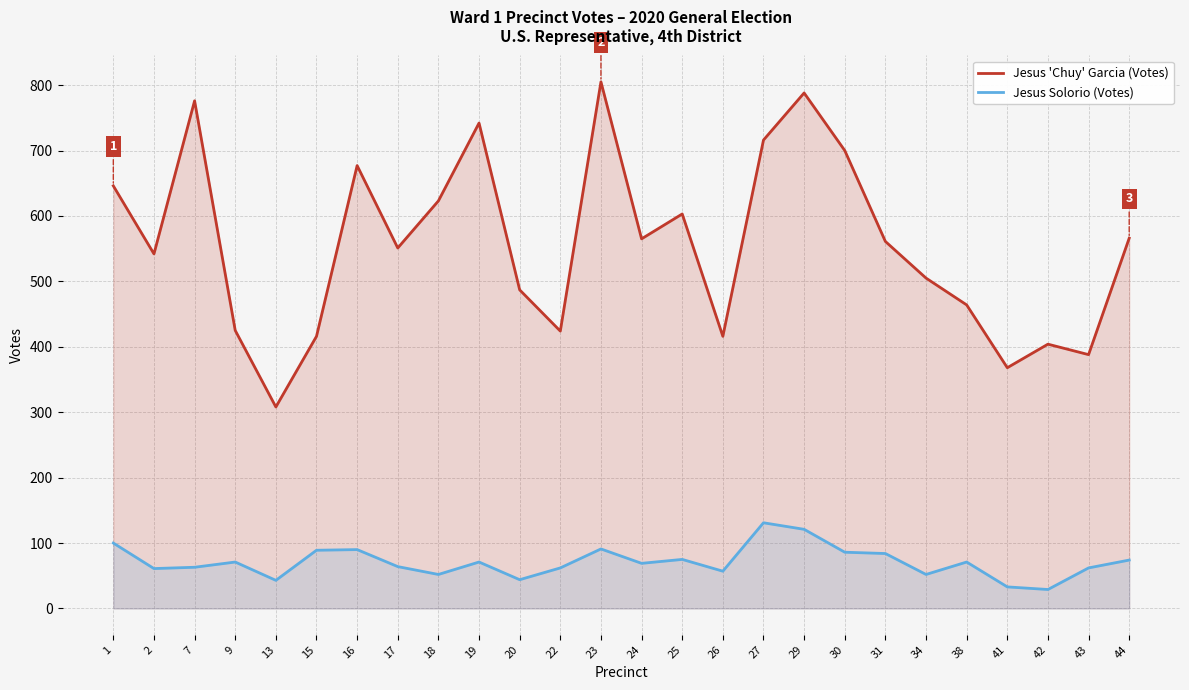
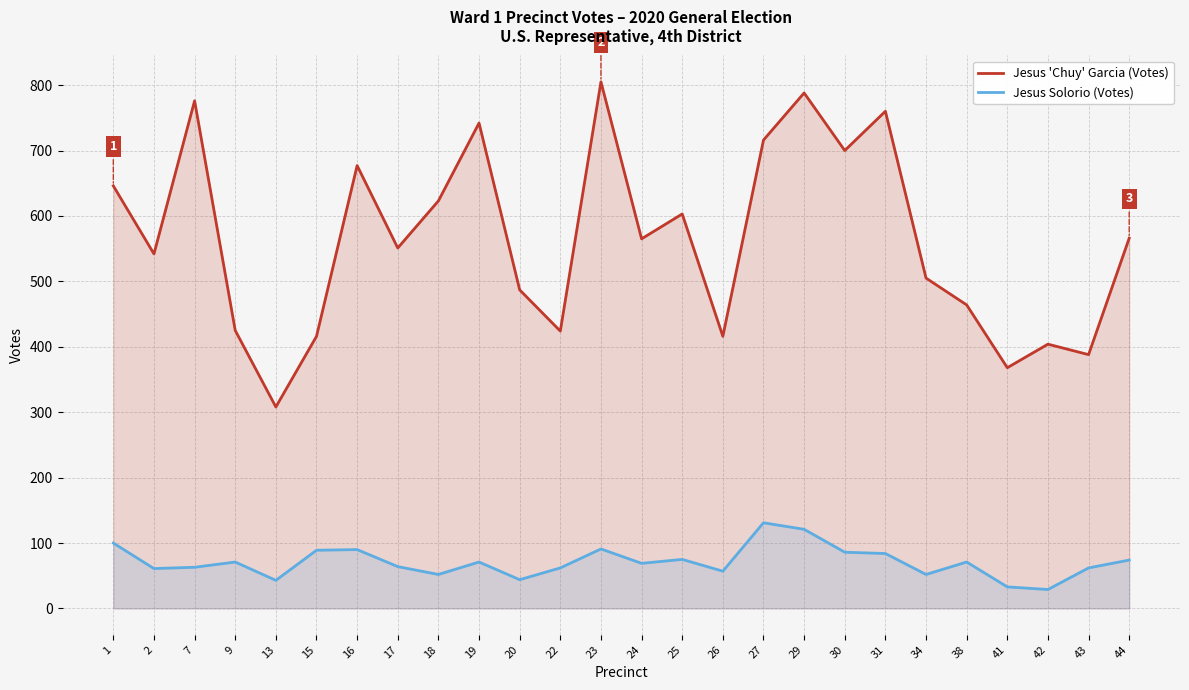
Jesus 'Chuy' Garcia (Votes), 31: 560 -> 760
